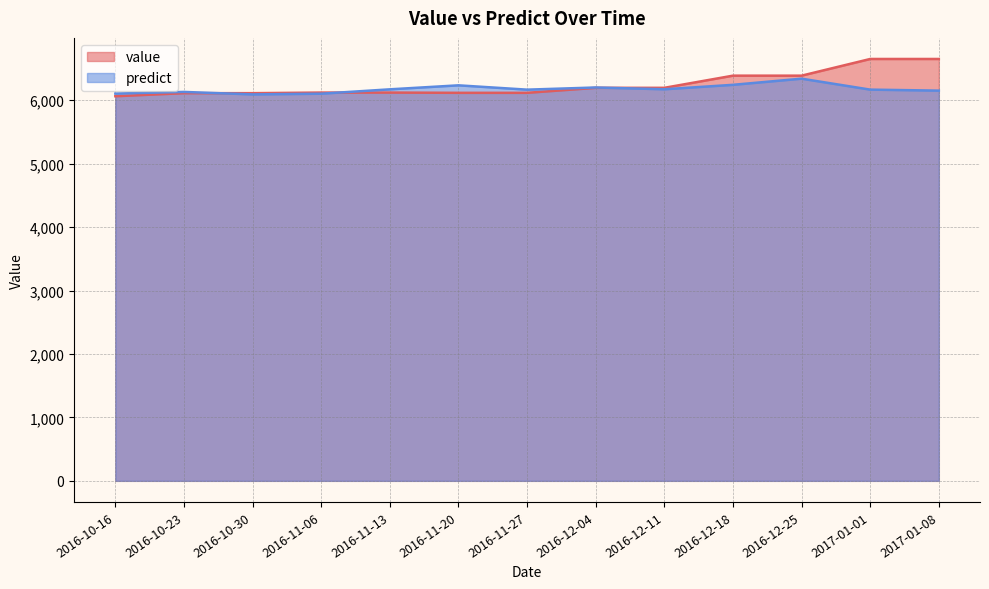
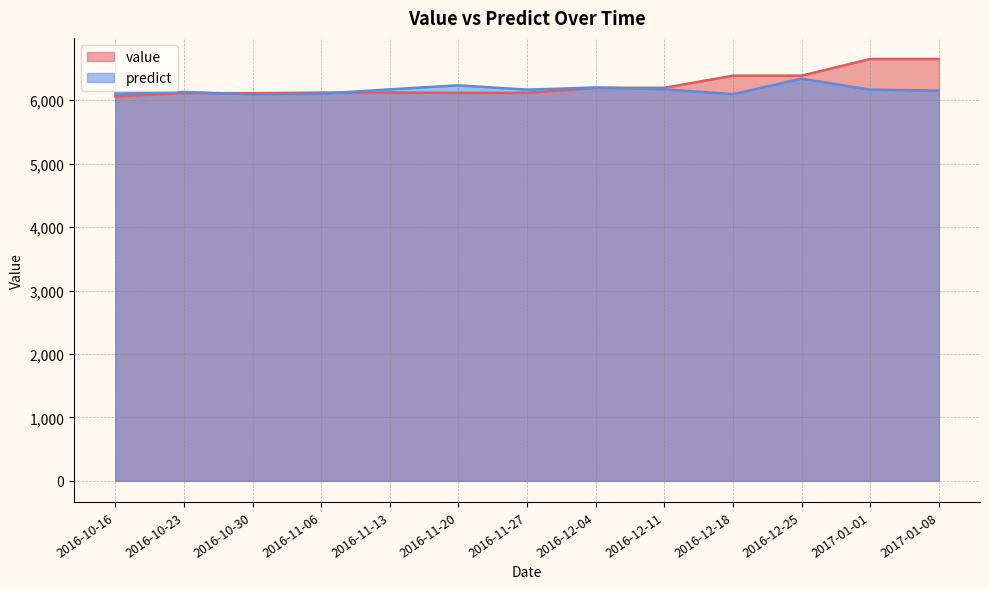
predict, 2016-12-18: 6,200 -> 6,100
